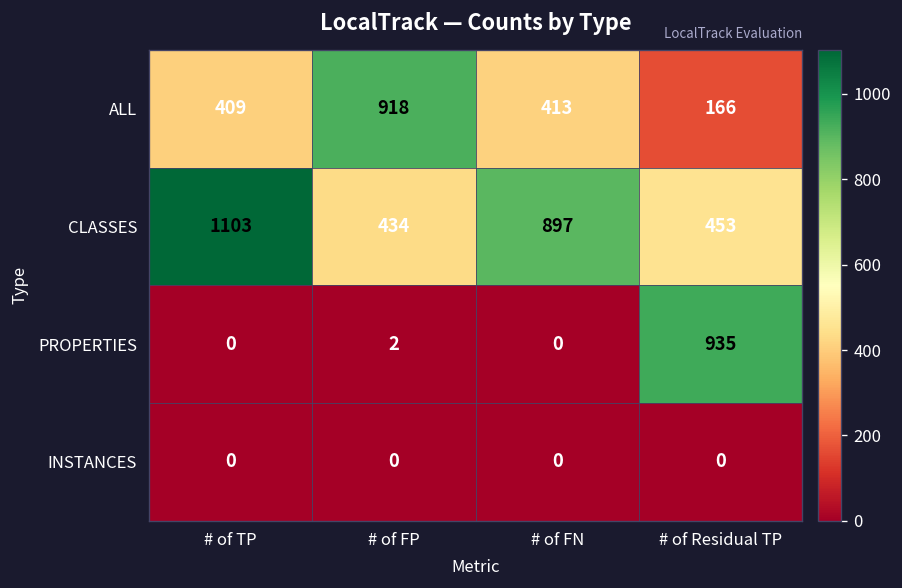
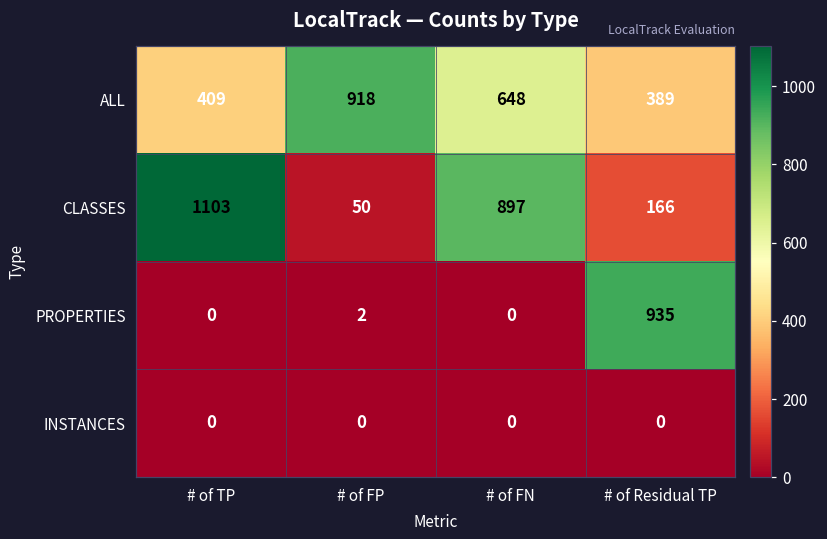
ALL, # of FN: 413 -> 648
ALL, # of Residual TP: 166 -> 389
CLASSES, # of FP: 434 -> 50
CLASSES, # of Residual TP: 453 -> 166
